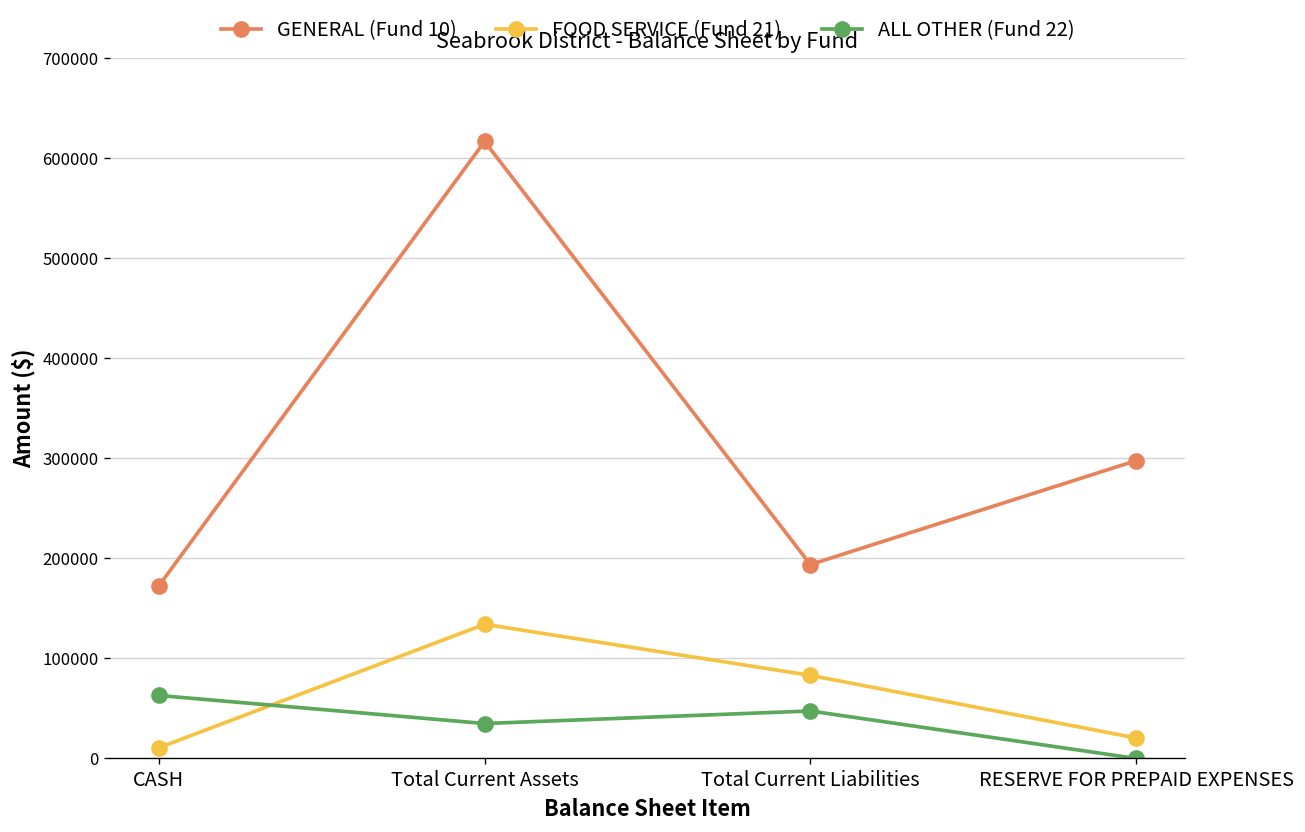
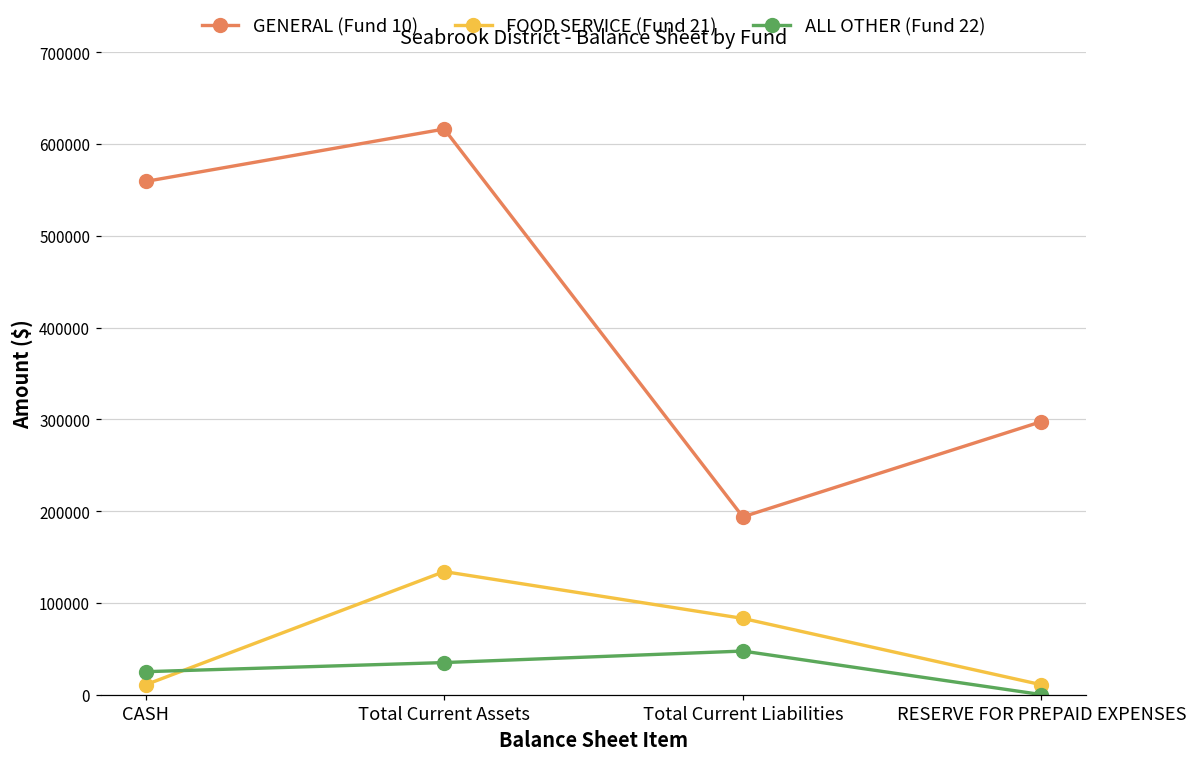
GENERAL (Fund 10), CASH: 170000 -> 560000
ALL OTHER (Fund 22), CASH: 60000 -> 20000
FOOD SERVICE (Fund 21), RESERVE FOR PREPAID EXPENSES: 20000 -> 10000
